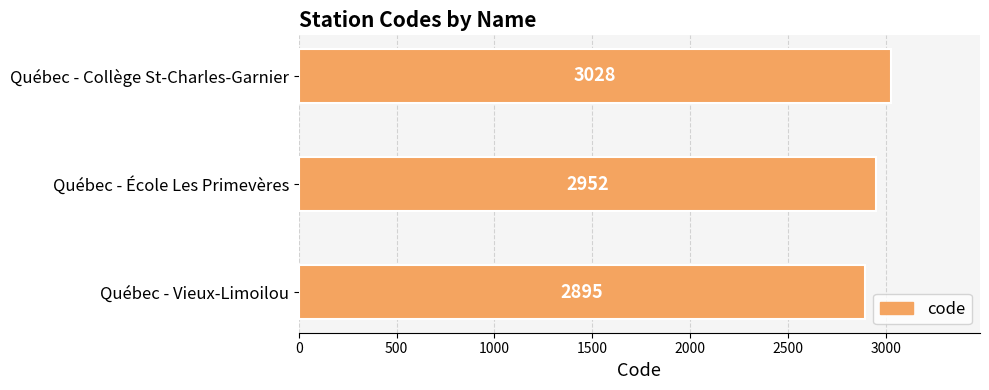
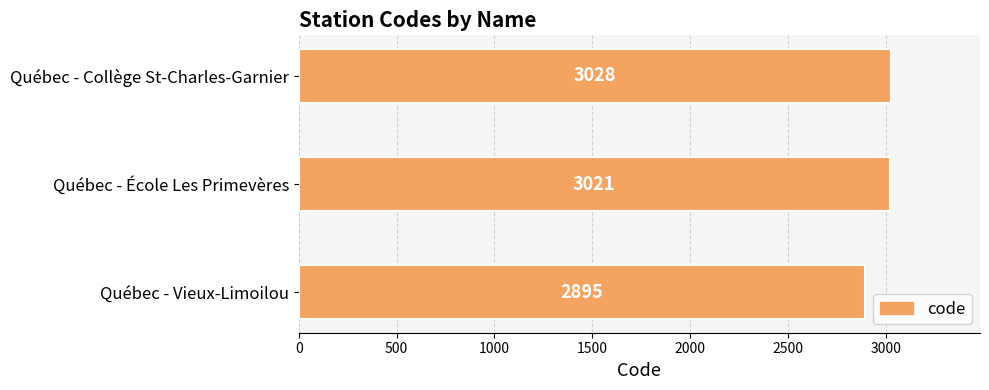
Québec - École Les Primevères: 2952 -> 3021
